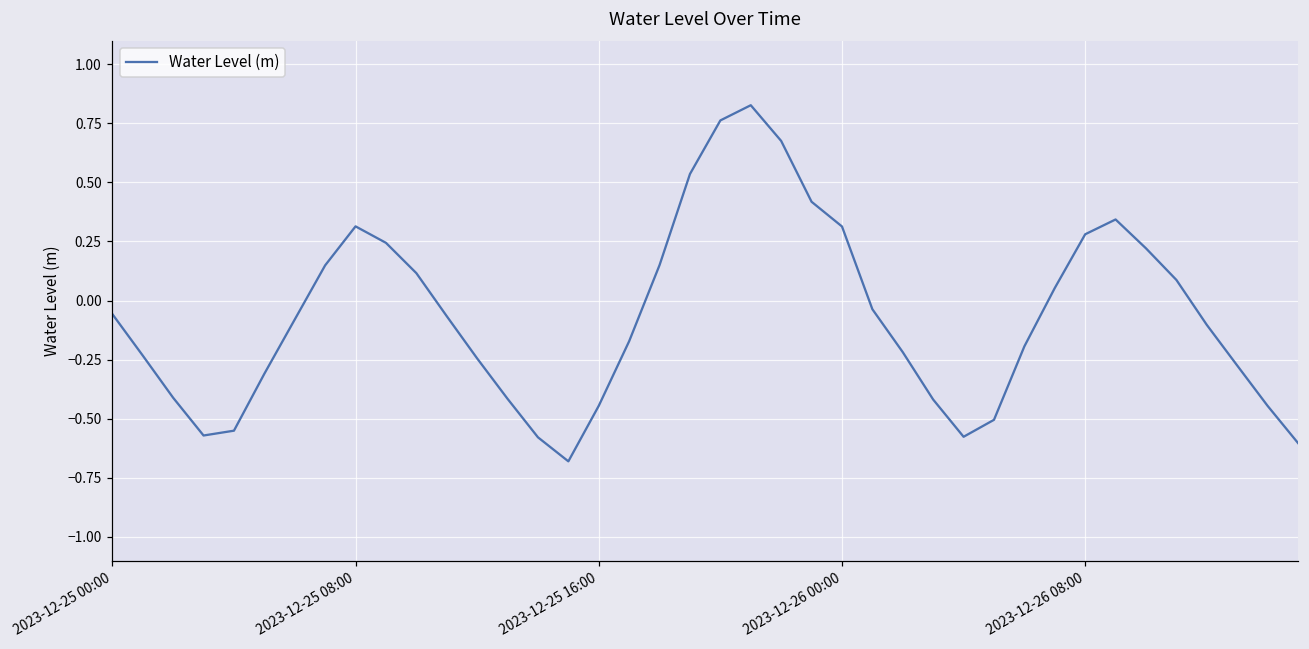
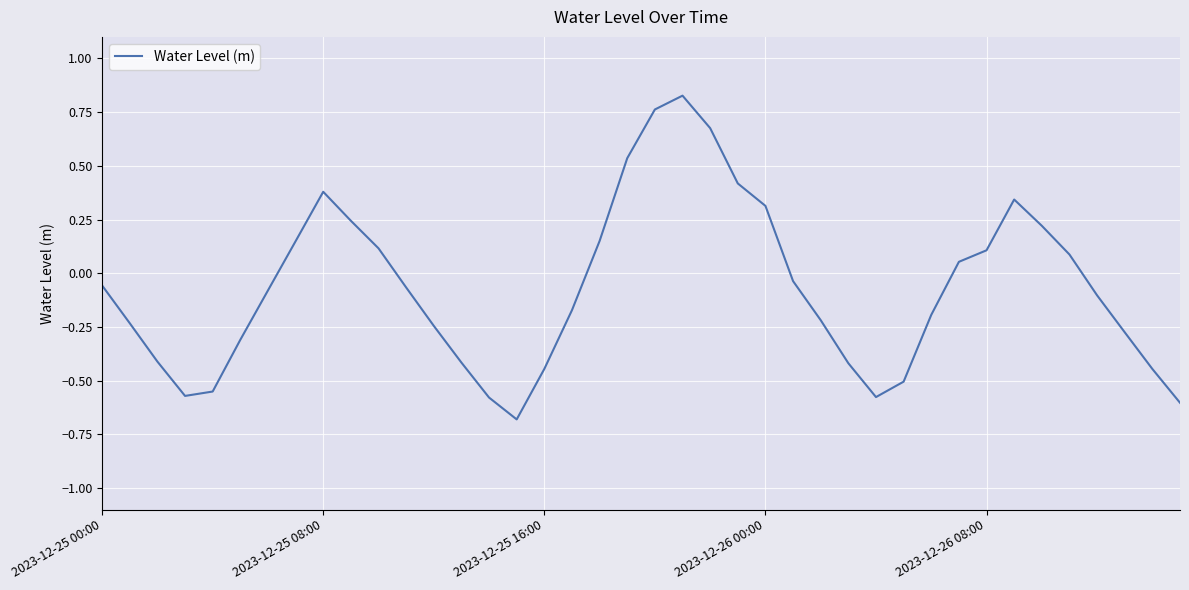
2023-12-25 08:00: 0.31 -> 0.38
2023-12-26 08:00: 0.28 -> 0.11
